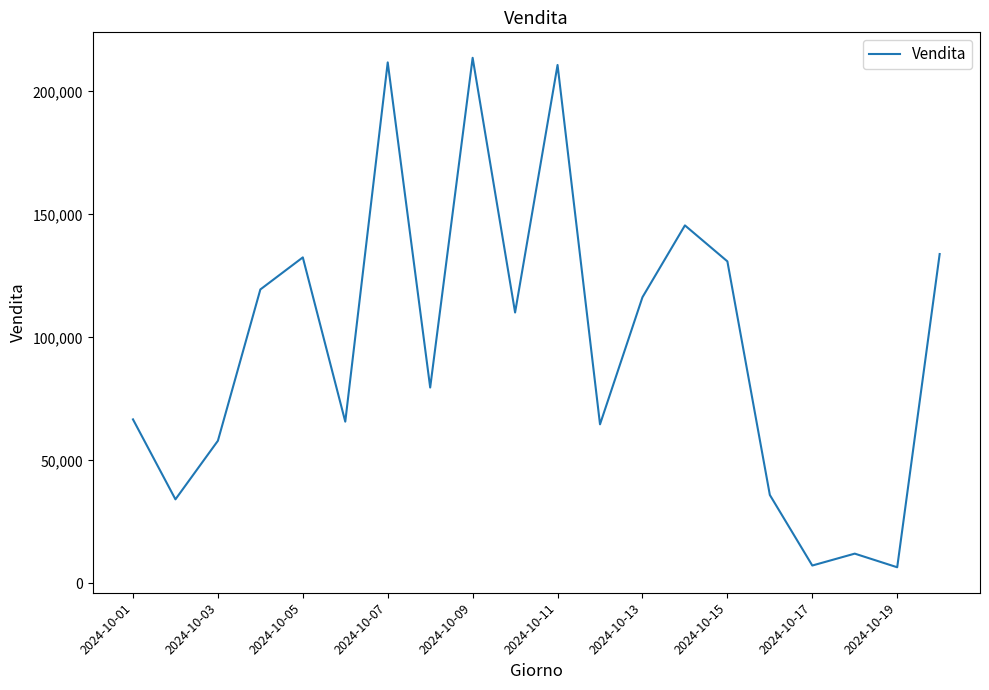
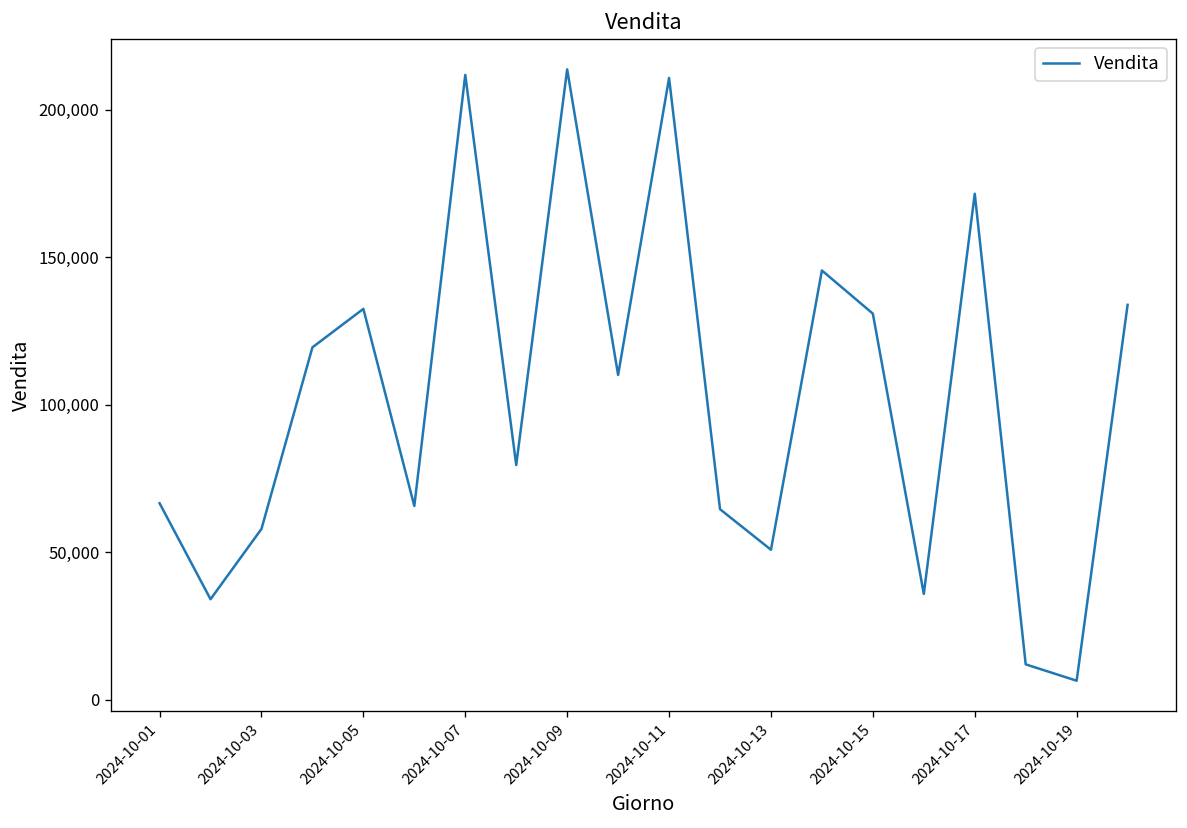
2024-10-13: 116,000 -> 51,000
2024-10-17: 7,000 -> 172,000
